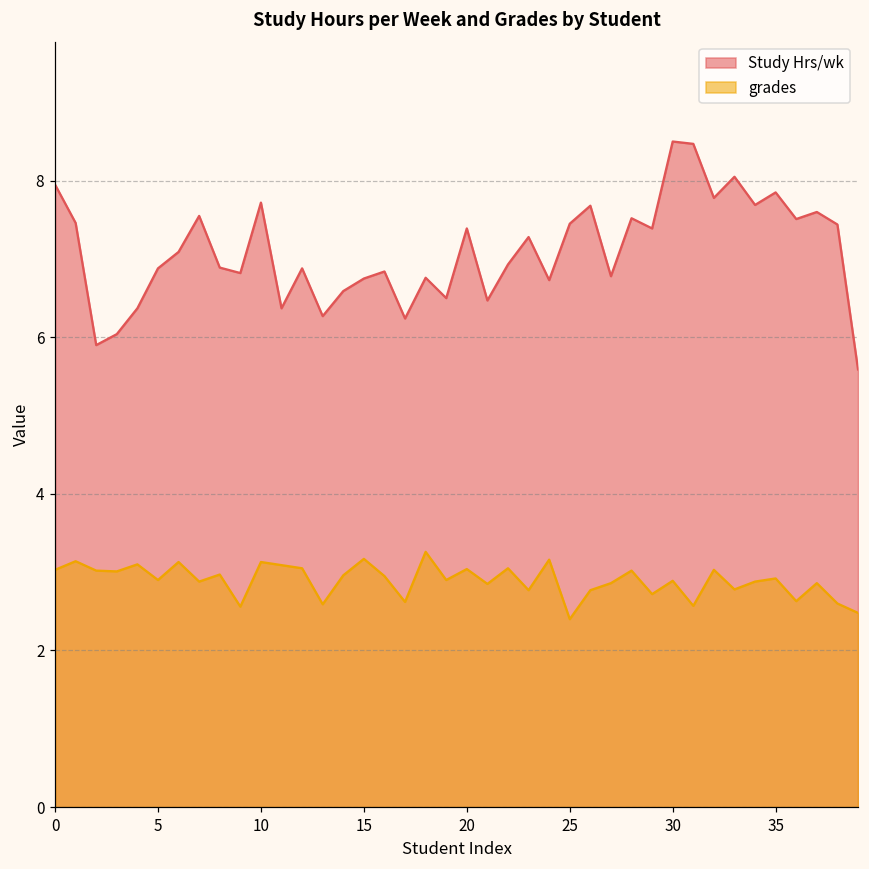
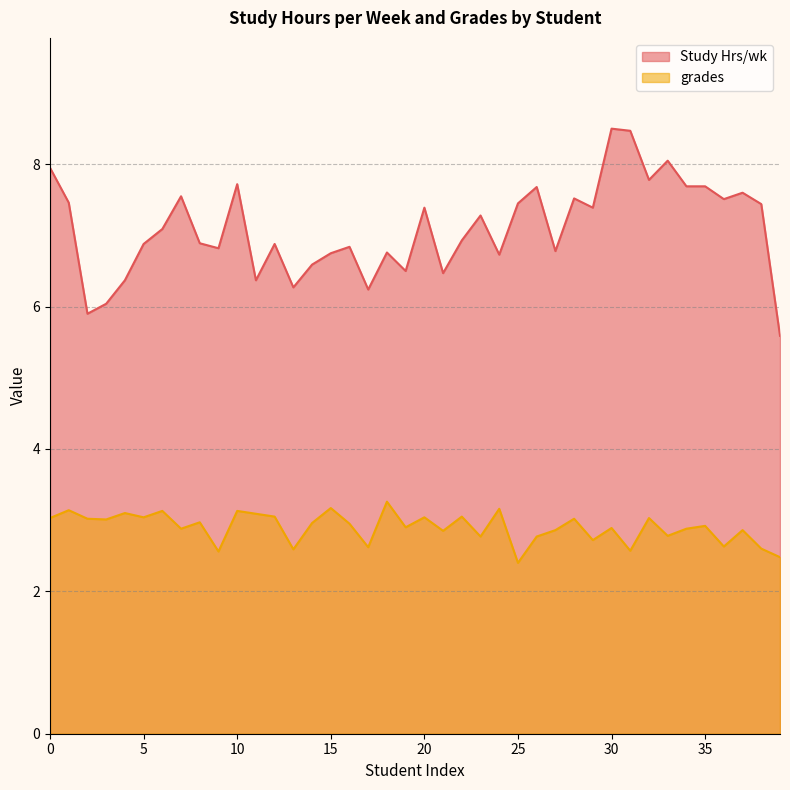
grades, 5: 2.9 -> 3.0
Study Hrs/wk, 35: 7.9 -> 7.7
